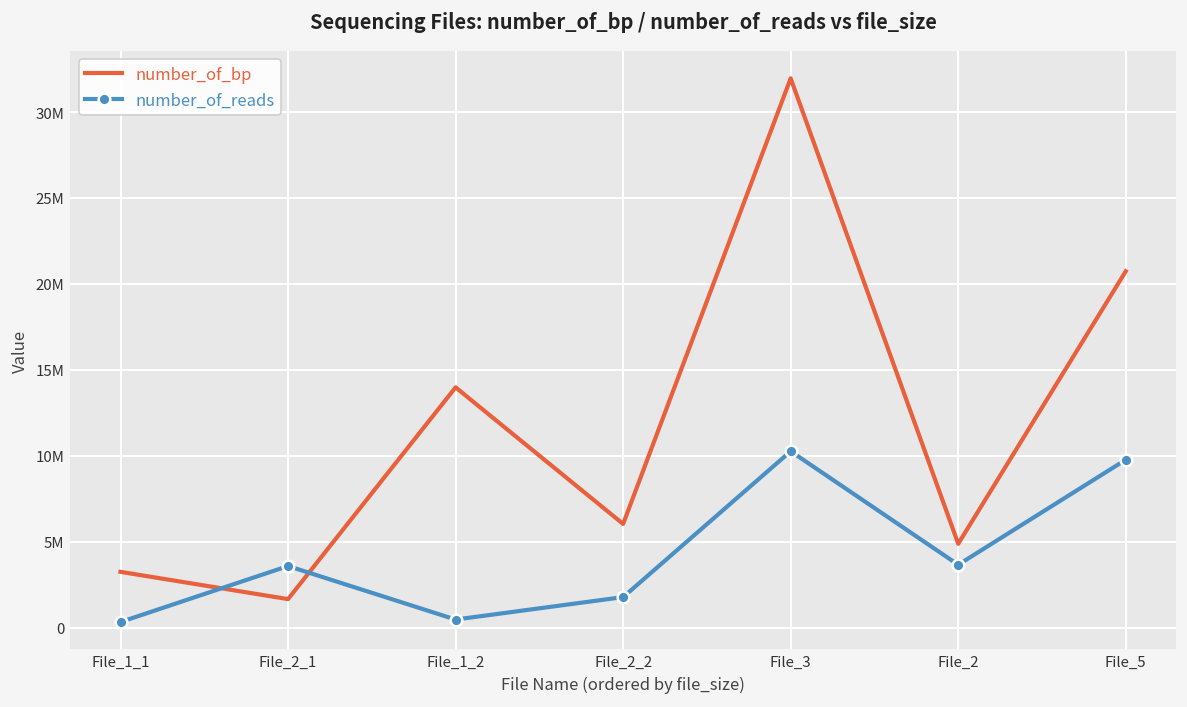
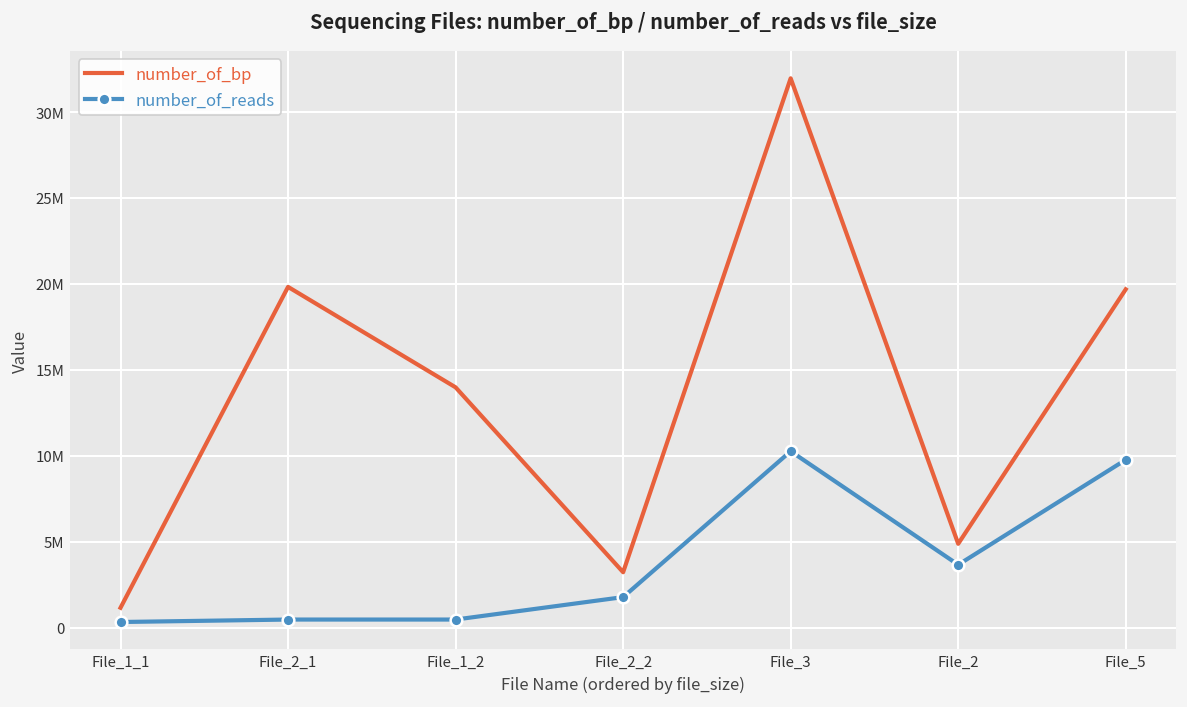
number_of_bp, File_1_1: 3200000 -> 1200000
number_of_bp, File_2_1: 1700000 -> 19800000
number_of_reads, File_2_1: 3600000 -> 500000
number_of_bp, File_2_2: 6000000 -> 3200000
number_of_bp, File_5: 20700000 -> 19700000
